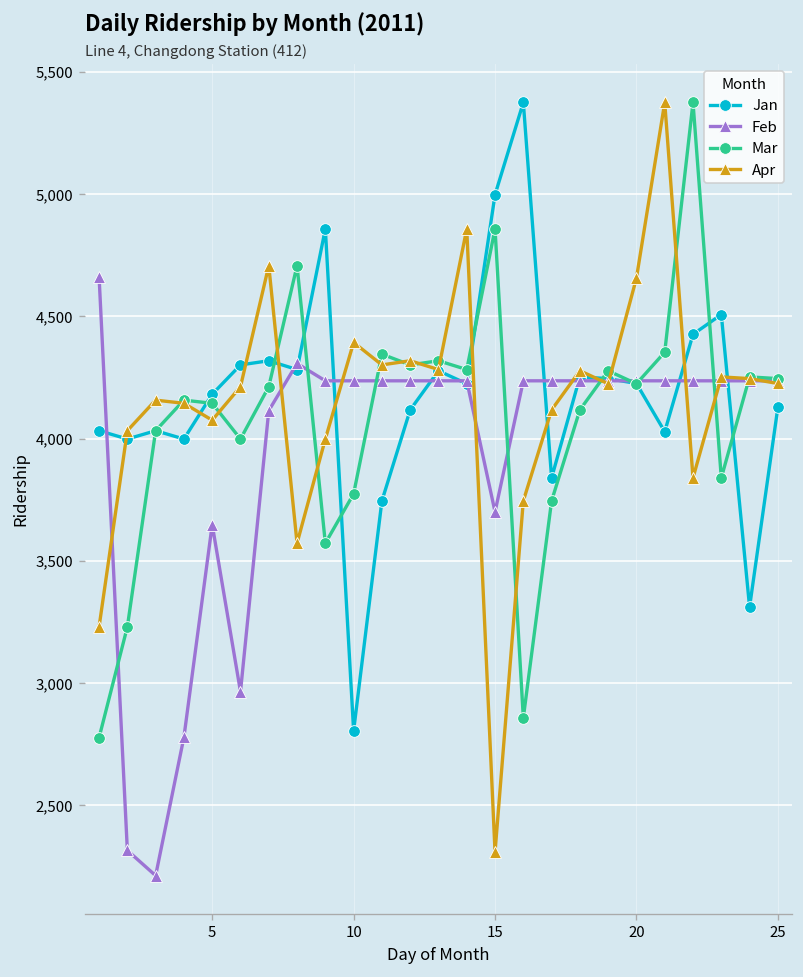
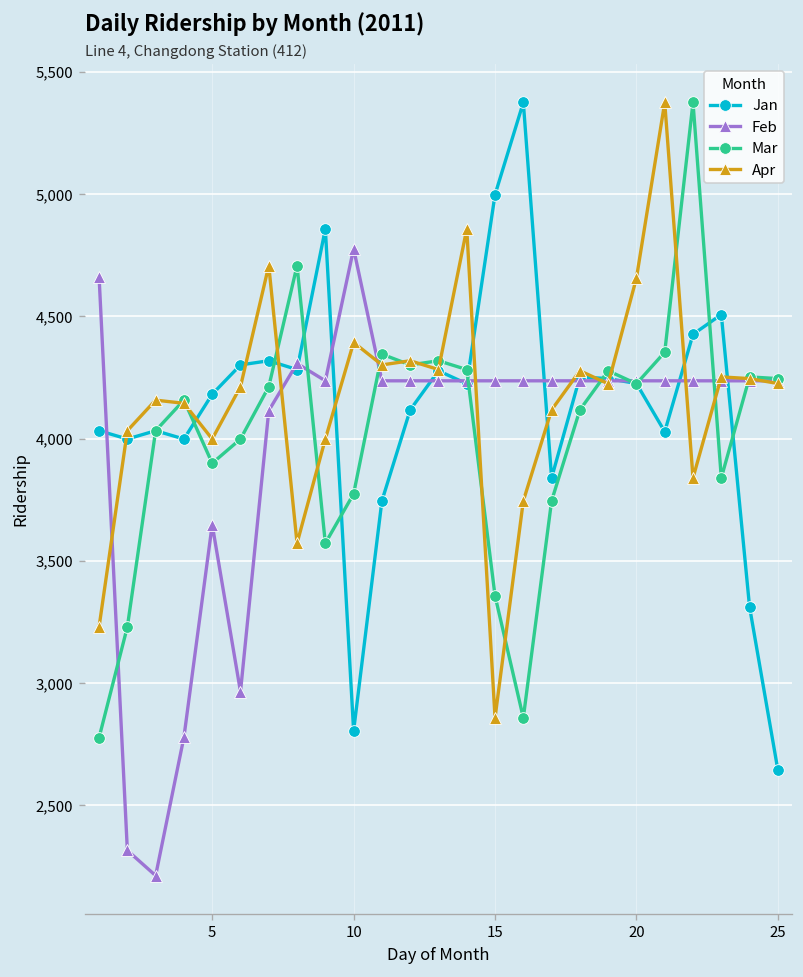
Mar, 5: 4,140 -> 3,900
Apr, 5: 4,080 -> 4,000
Feb, 10: 4,240 -> 4,780
Feb, 15: 3,700 -> 4,240
Mar, 15: 4,860 -> 3,360
Apr, 15: 2,310 -> 2,860
Jan, 25: 4,130 -> 2,650
